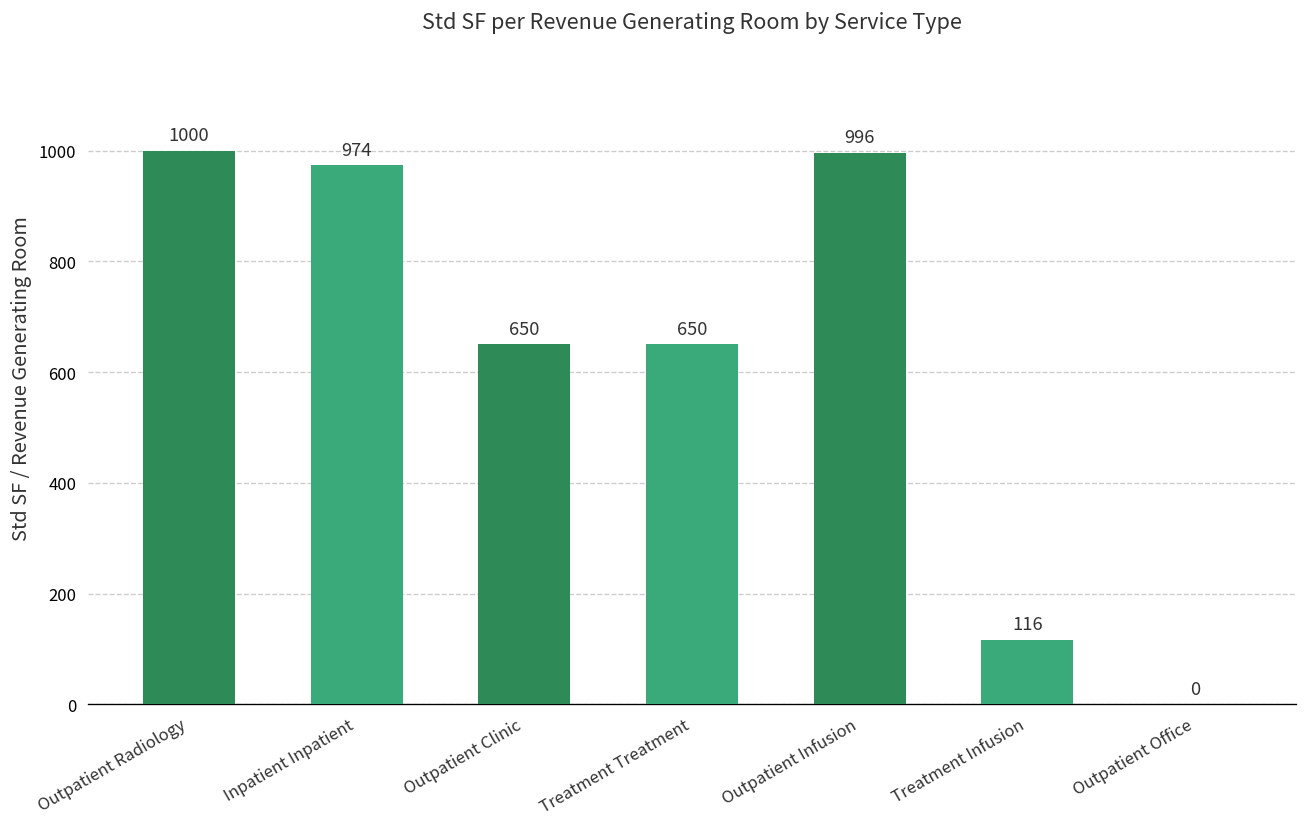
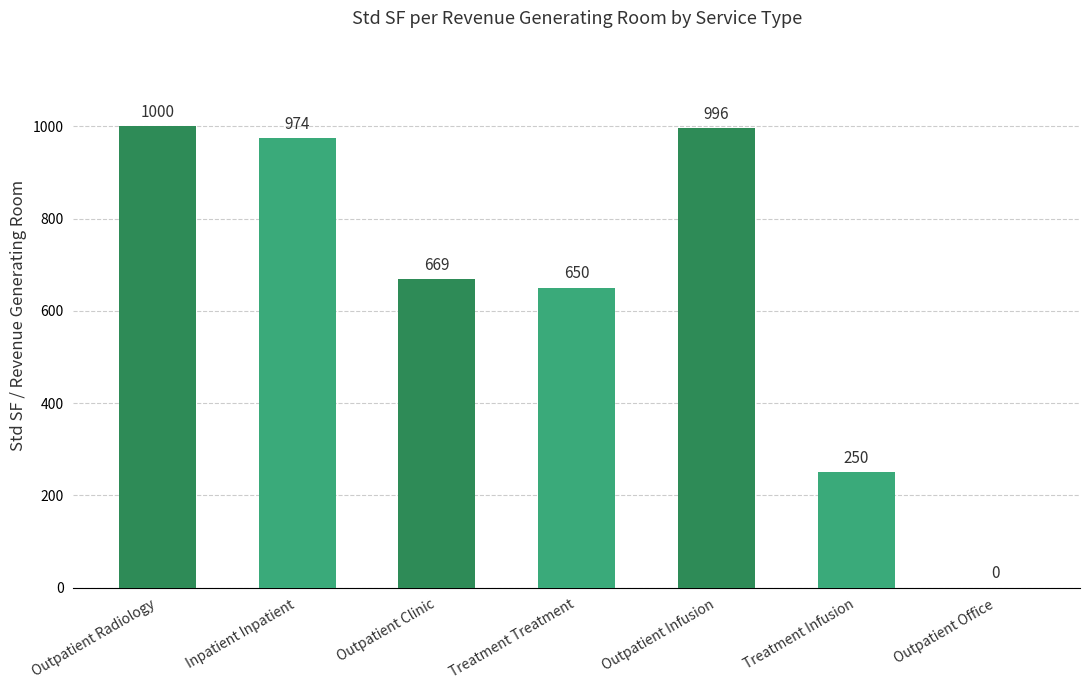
Outpatient Clinic: 650 -> 669
Treatment Infusion: 116 -> 250
